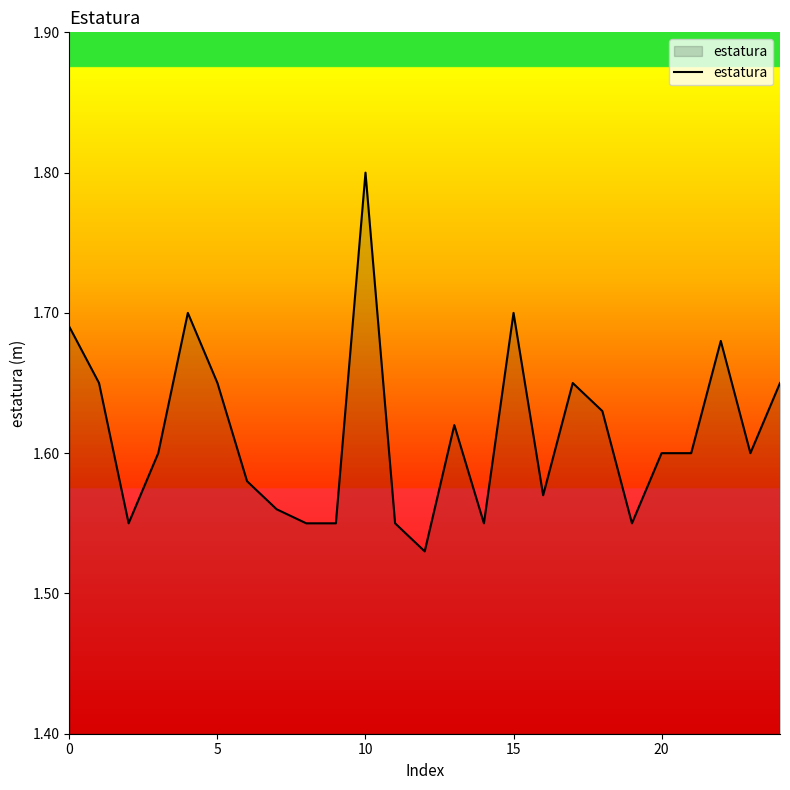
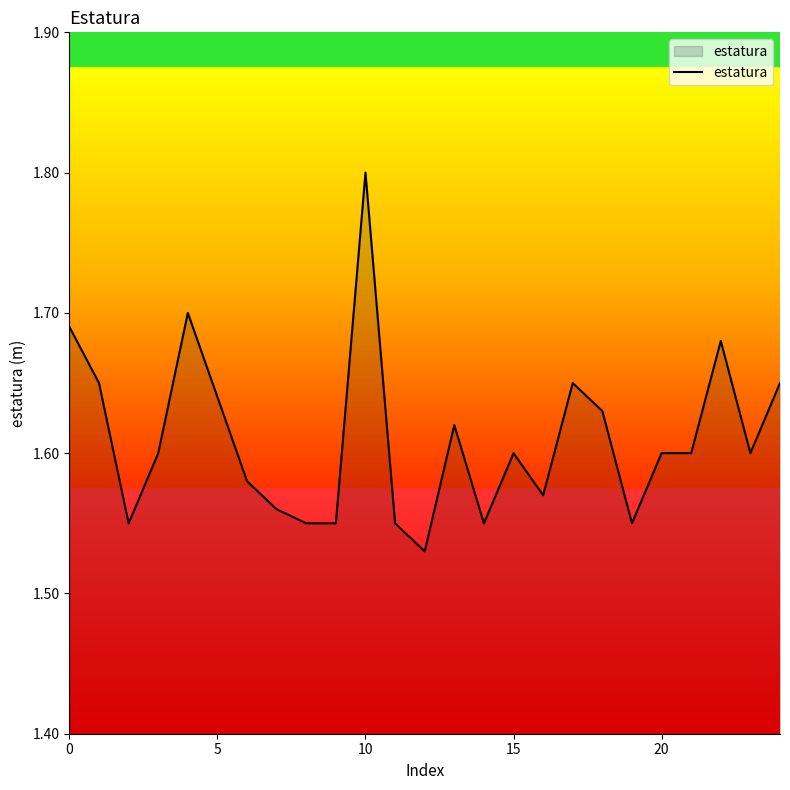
5: 1.65 -> 1.64
15: 1.7 -> 1.6
